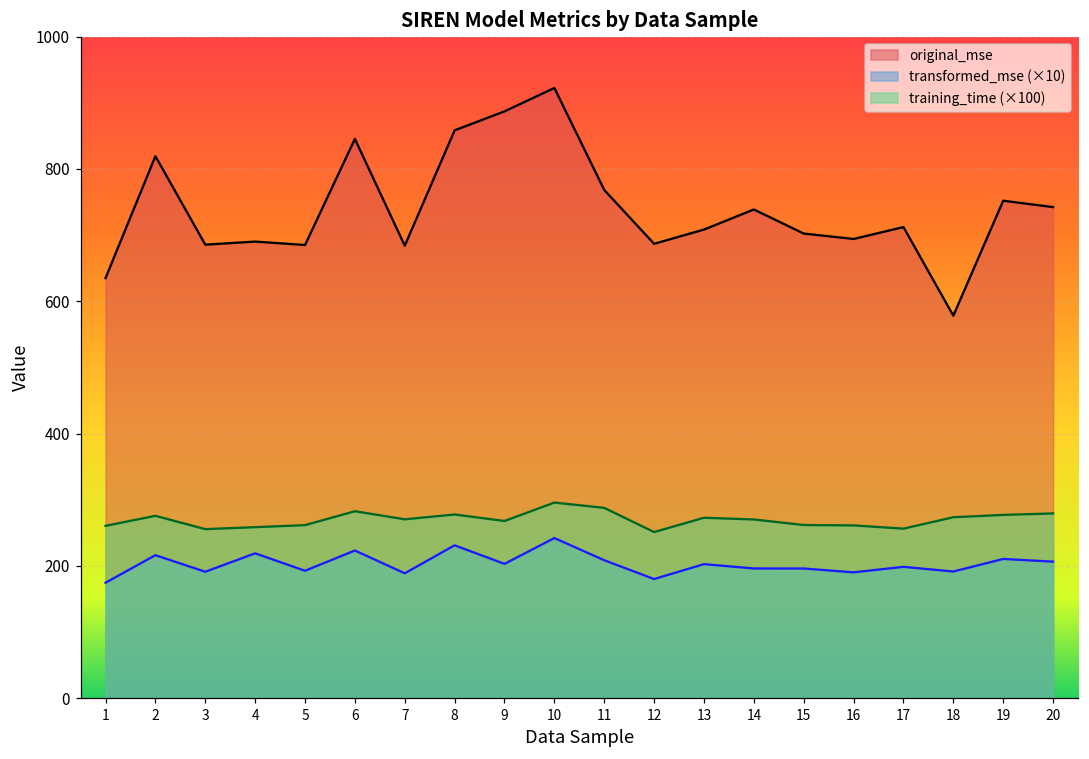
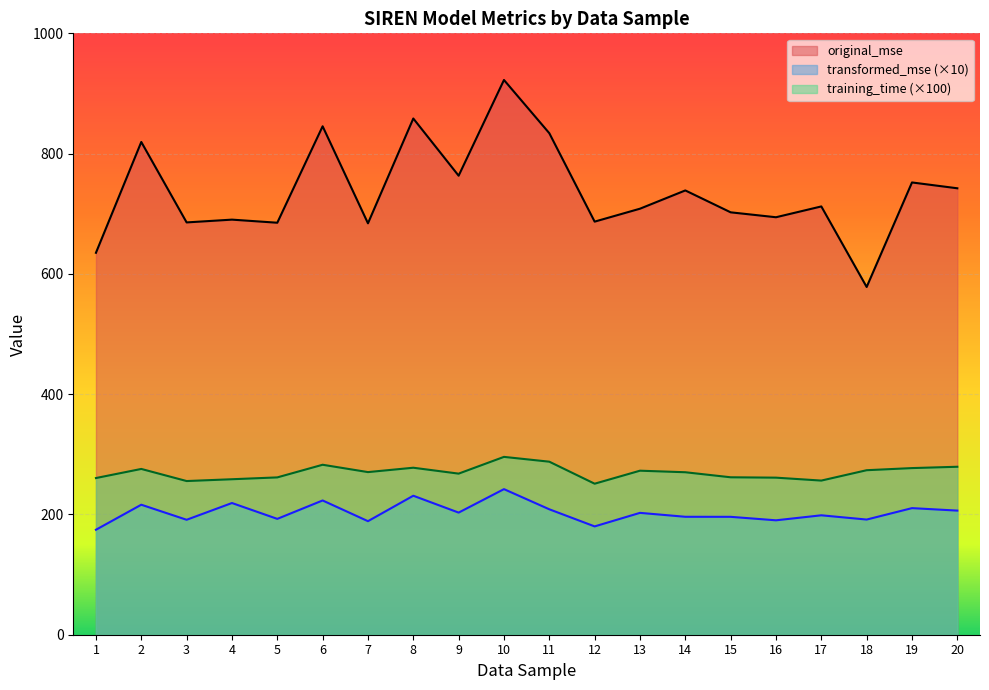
original_mse, 9: 890 -> 760
original_mse, 11: 770 -> 830
